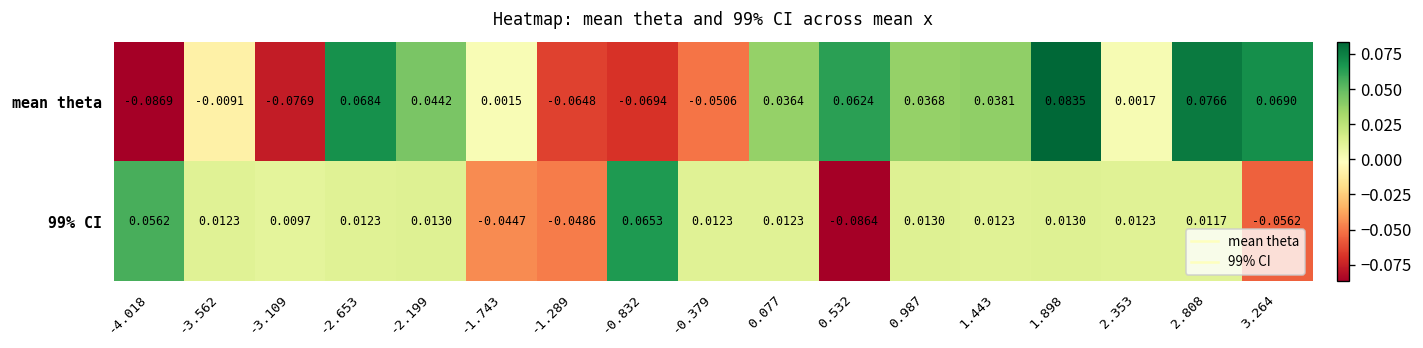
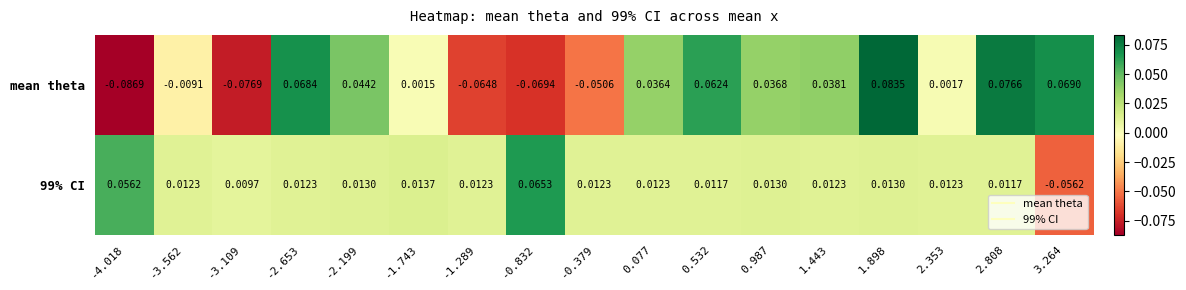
99% CI, -1.743: -0.0447 -> 0.0137
99% CI, -1.289: -0.0486 -> 0.0123
99% CI, 0.532: -0.0864 -> 0.0117
